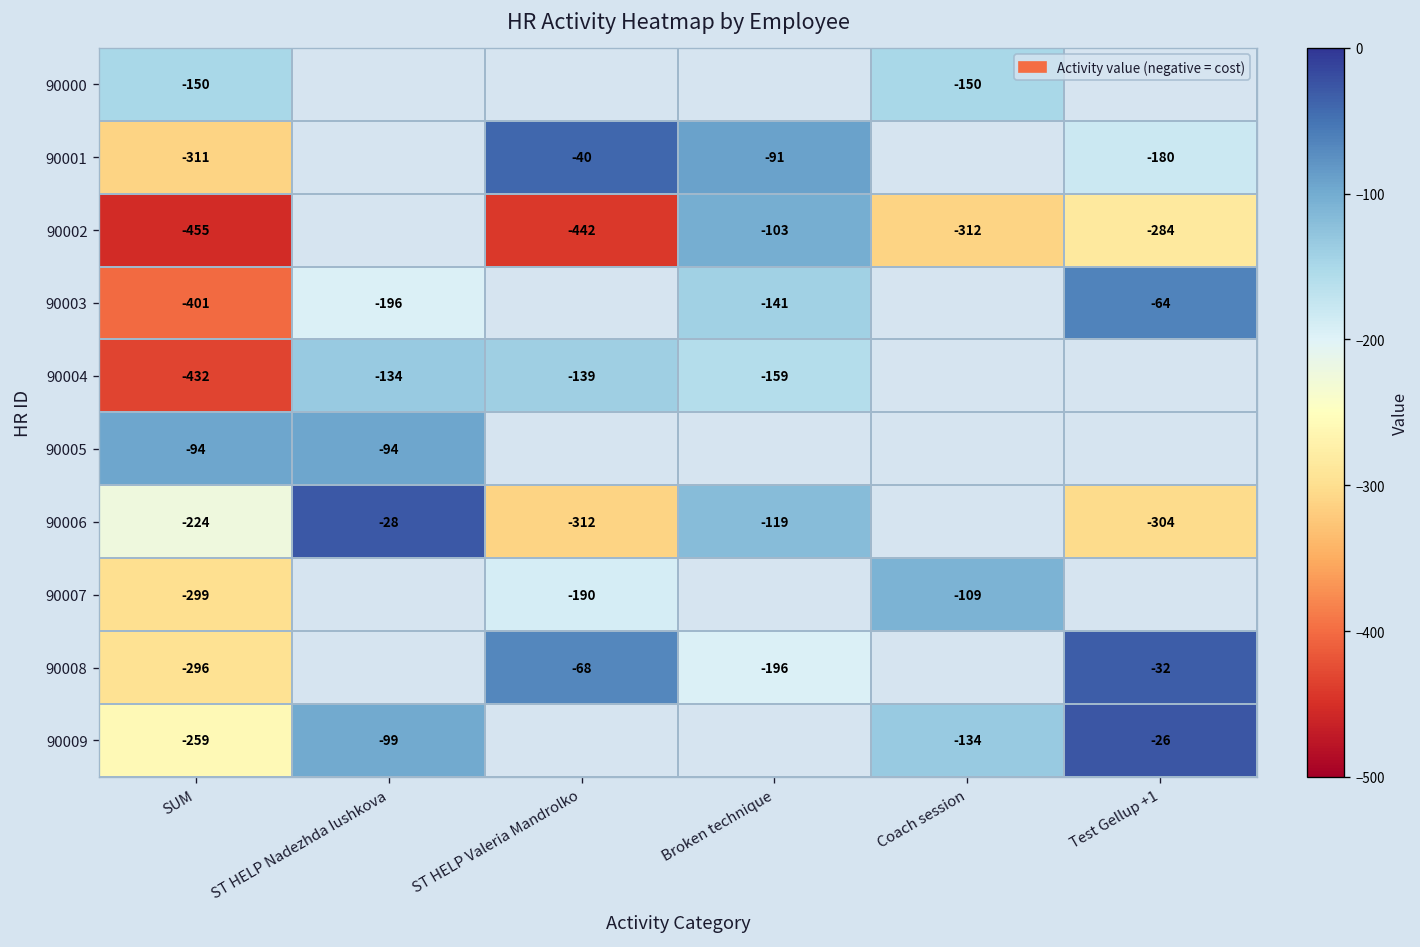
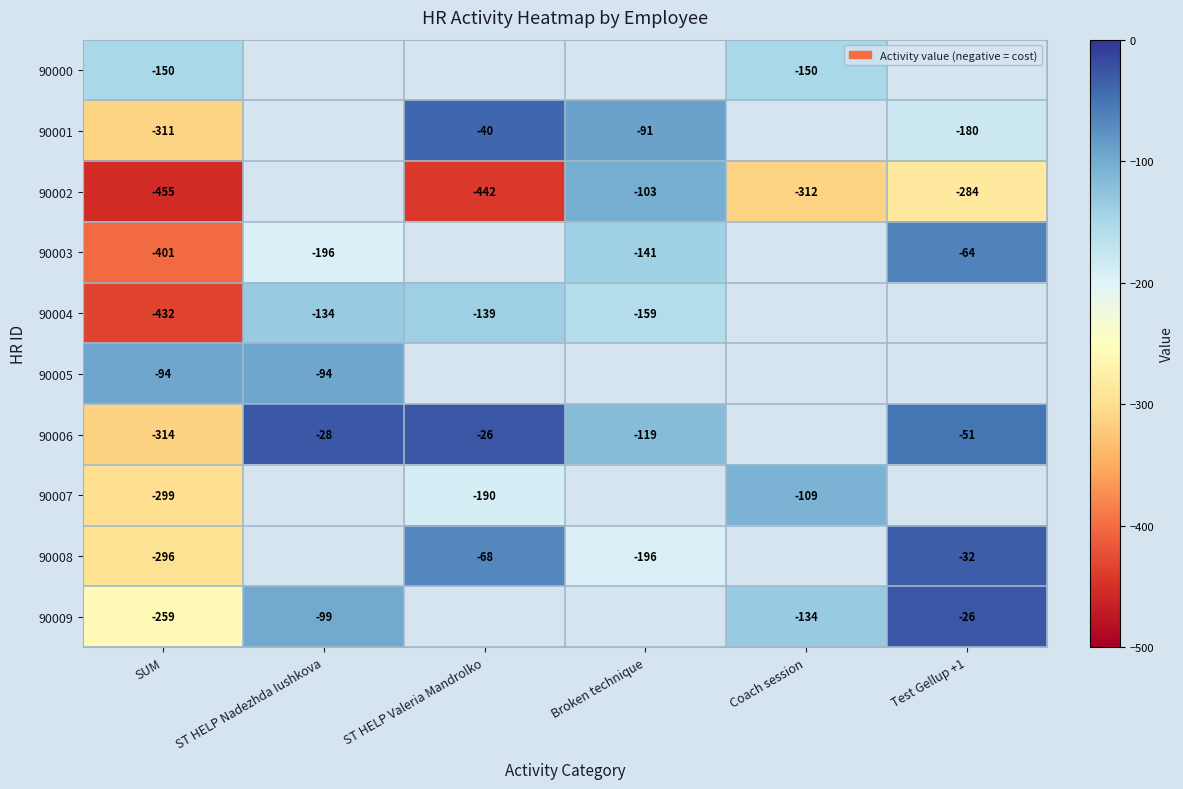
90006, SUM: -224 -> -314
90006, ST HELP Valeria Mandrolko: -312 -> -26
90006, Test Gellup +1: -304 -> -51
